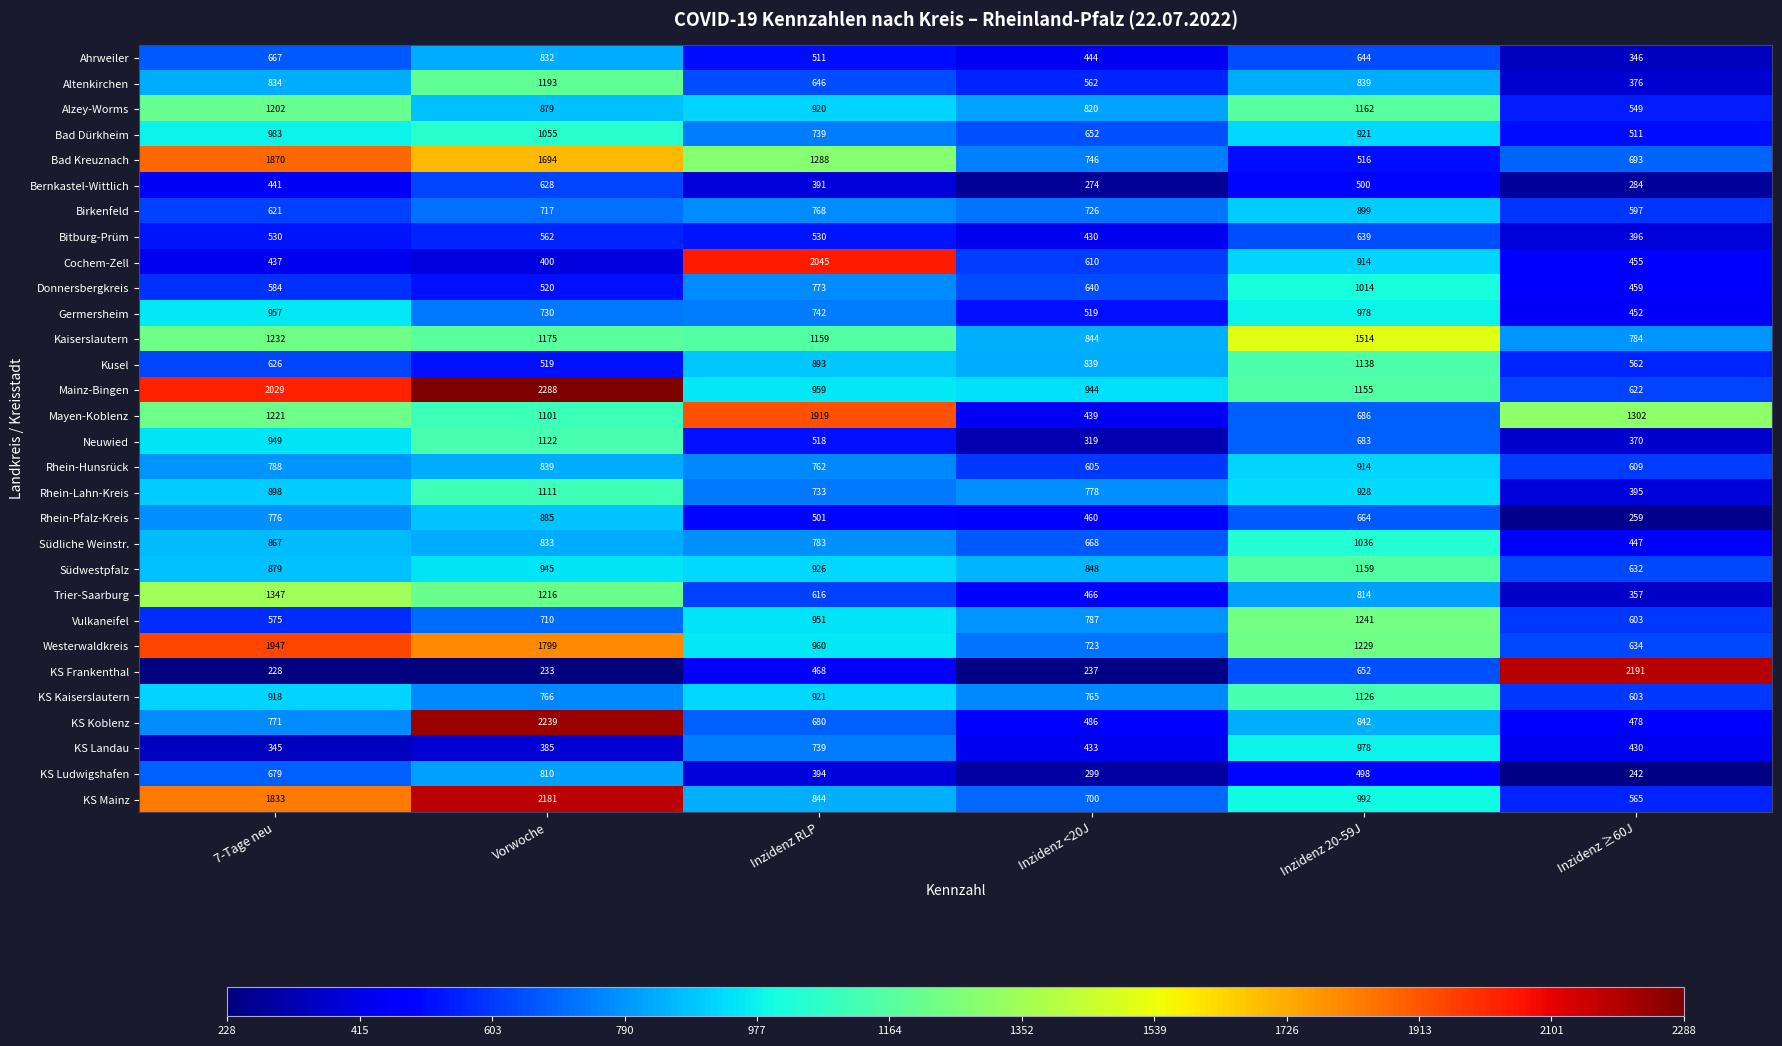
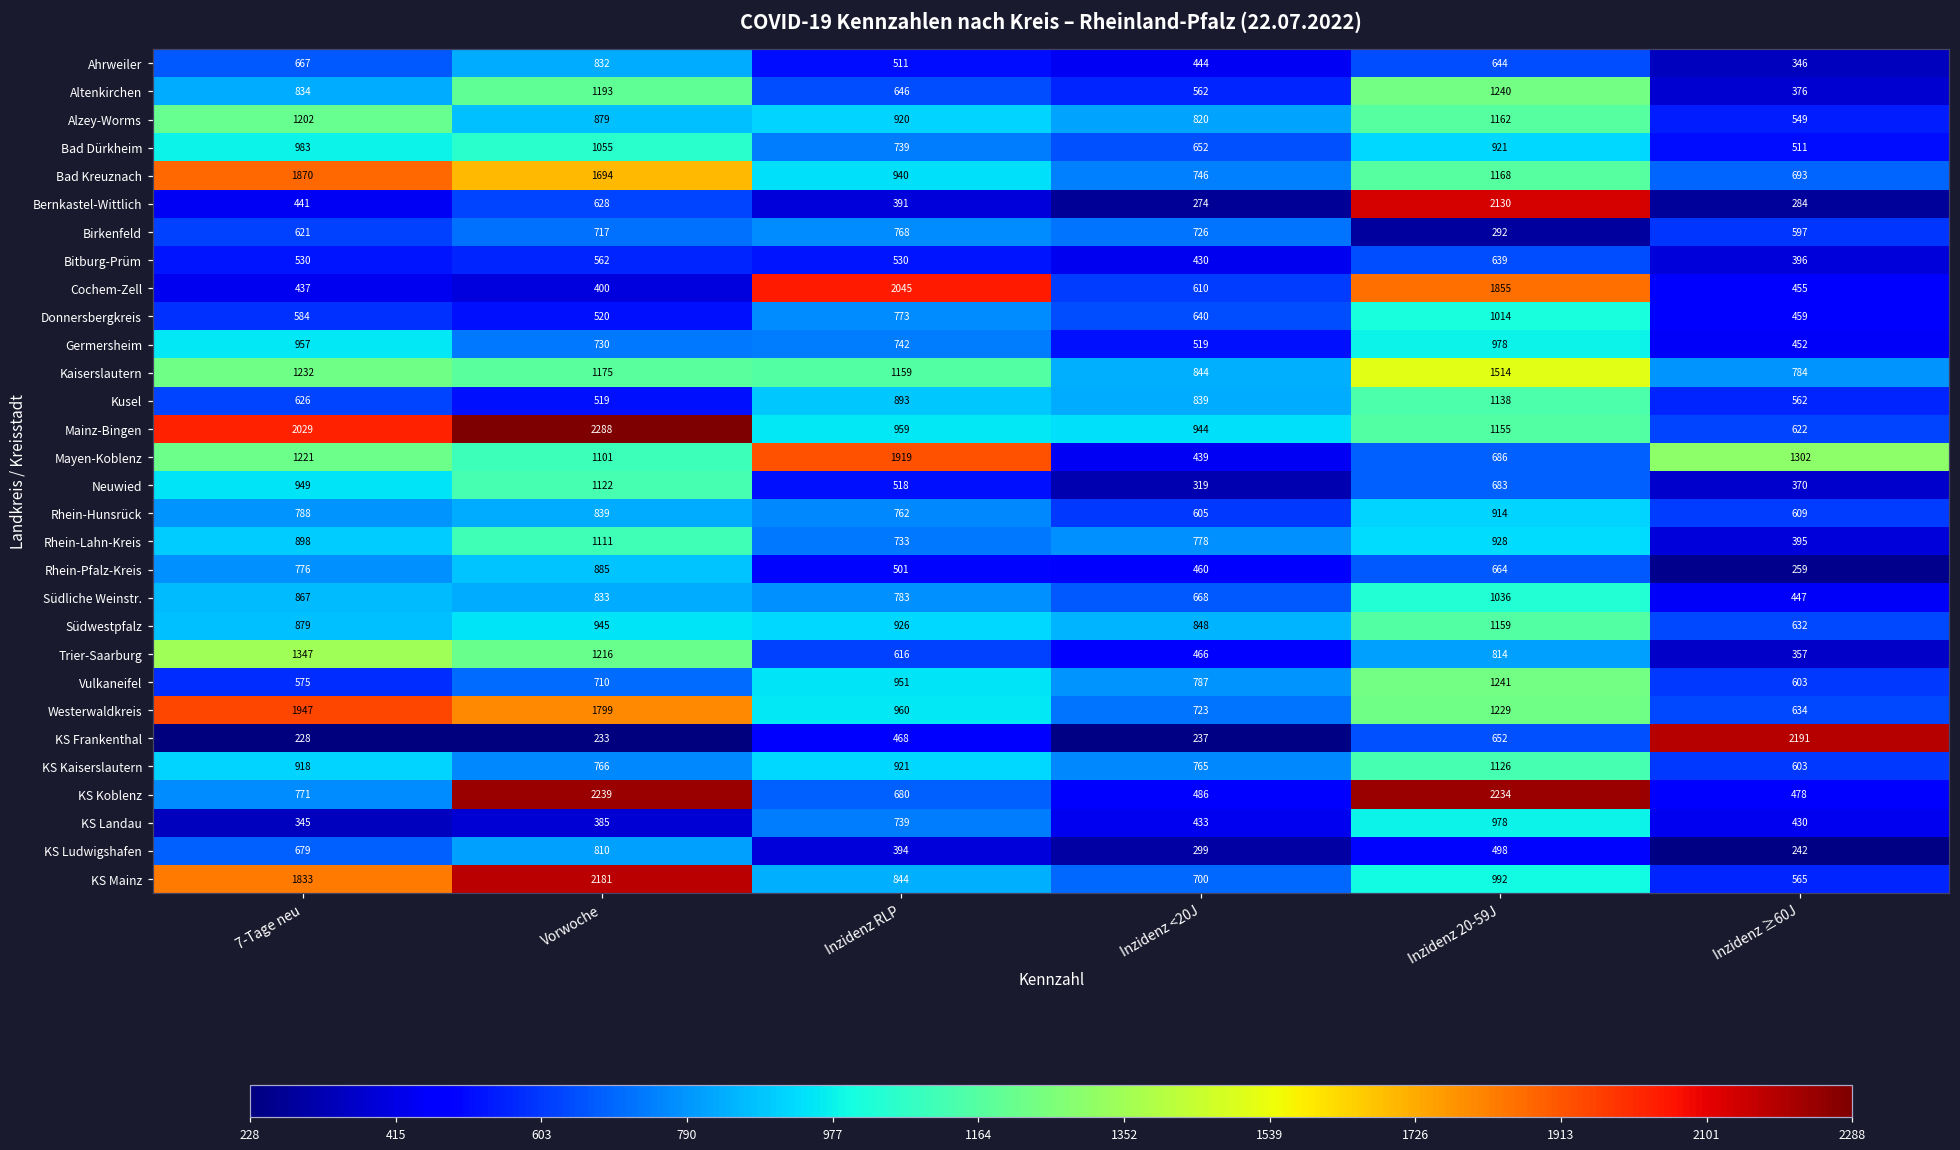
Altenkirchen, Inzidenz 20-59J: 839 -> 1240
Bad Kreuznach, Inzidenz RLP: 1288 -> 940
Bad Kreuznach, Inzidenz 20-59J: 516 -> 1168
Bernkastel-Wittlich, Inzidenz 20-59J: 500 -> 2130
Birkenfeld, Inzidenz 20-59J: 899 -> 292
Cochem-Zell, Inzidenz 20-59J: 914 -> 1855
KS Koblenz, Inzidenz 20-59J: 842 -> 2234
